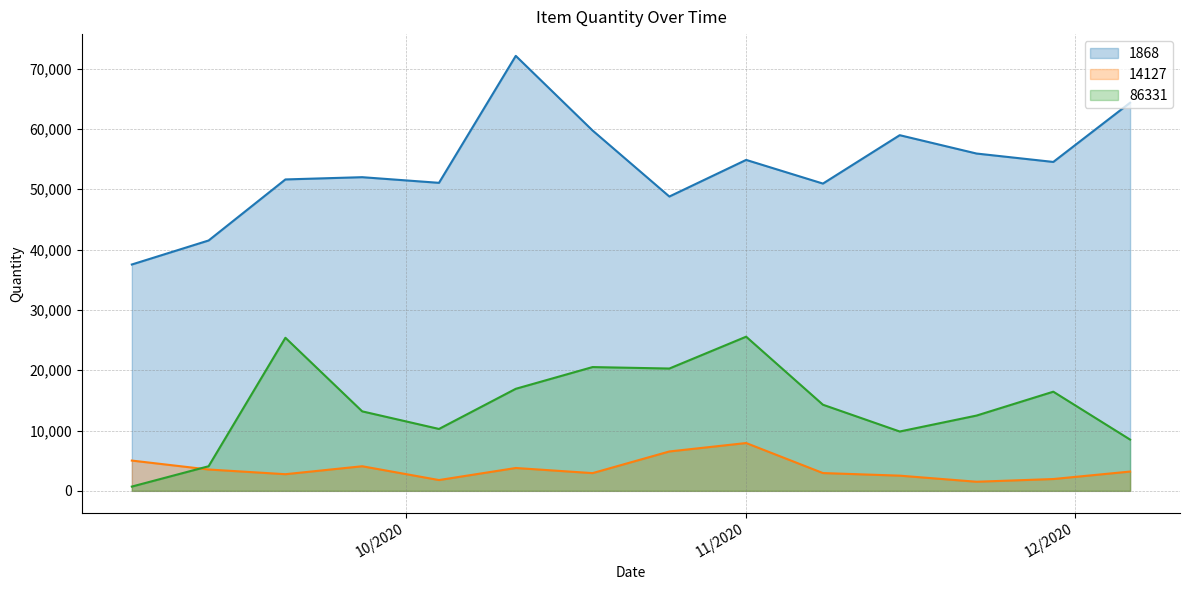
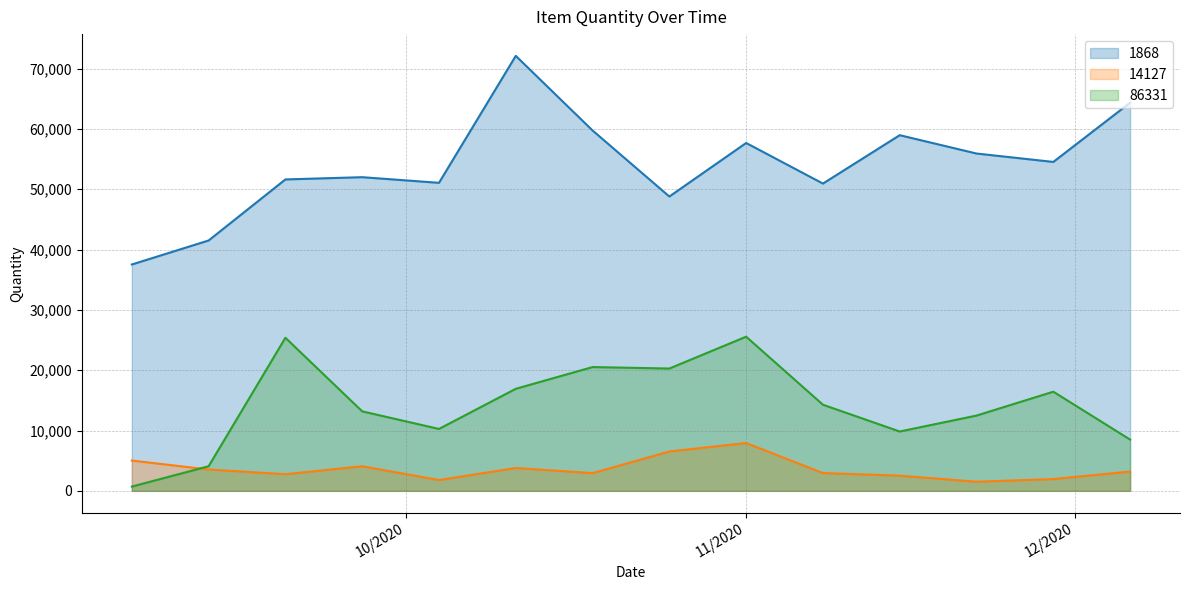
1868, 11/2020: 55,000 -> 58,000
